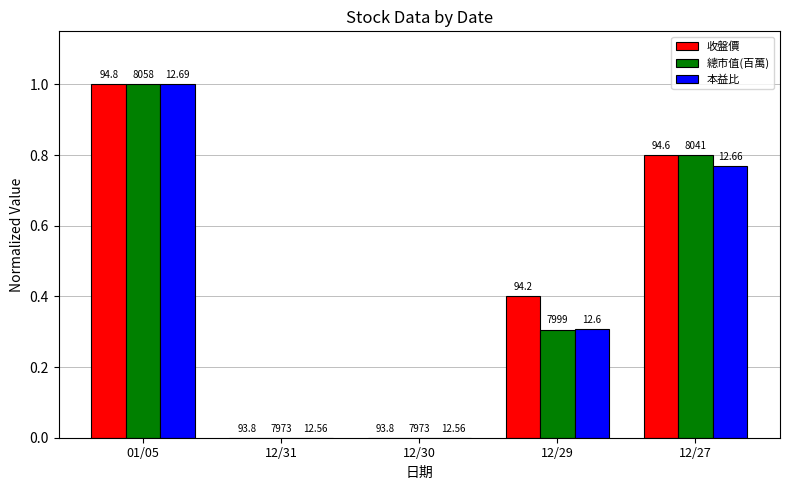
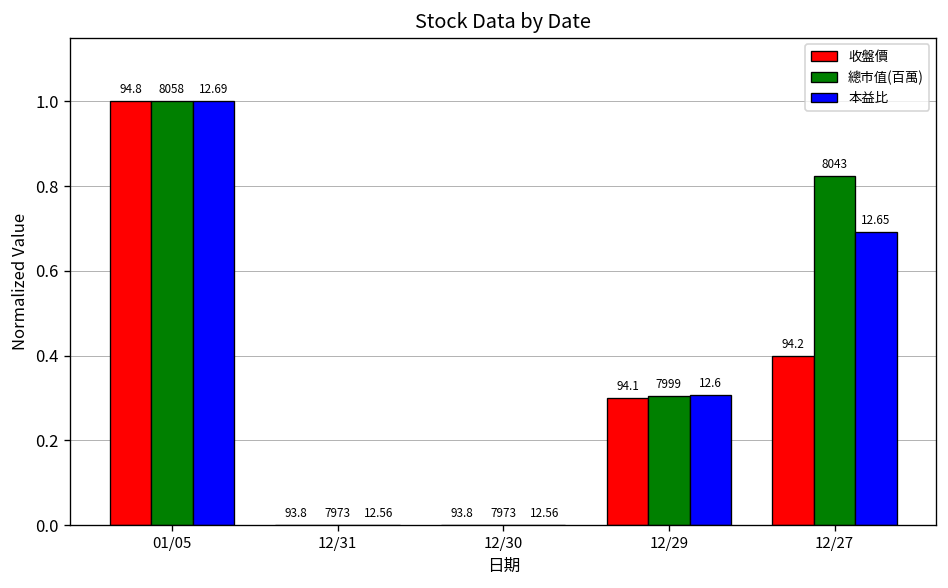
收盤價, 12/29: 94.2 -> 94.1
收盤價, 12/27: 94.6 -> 94.2
總市值(百萬), 12/27: 8041 -> 8043
本益比, 12/27: 12.66 -> 12.65
